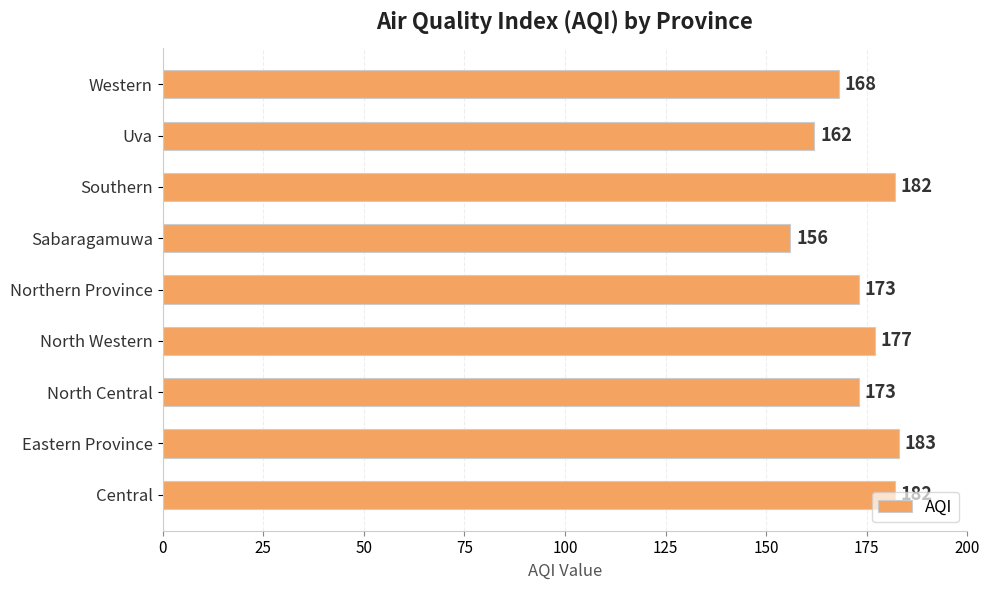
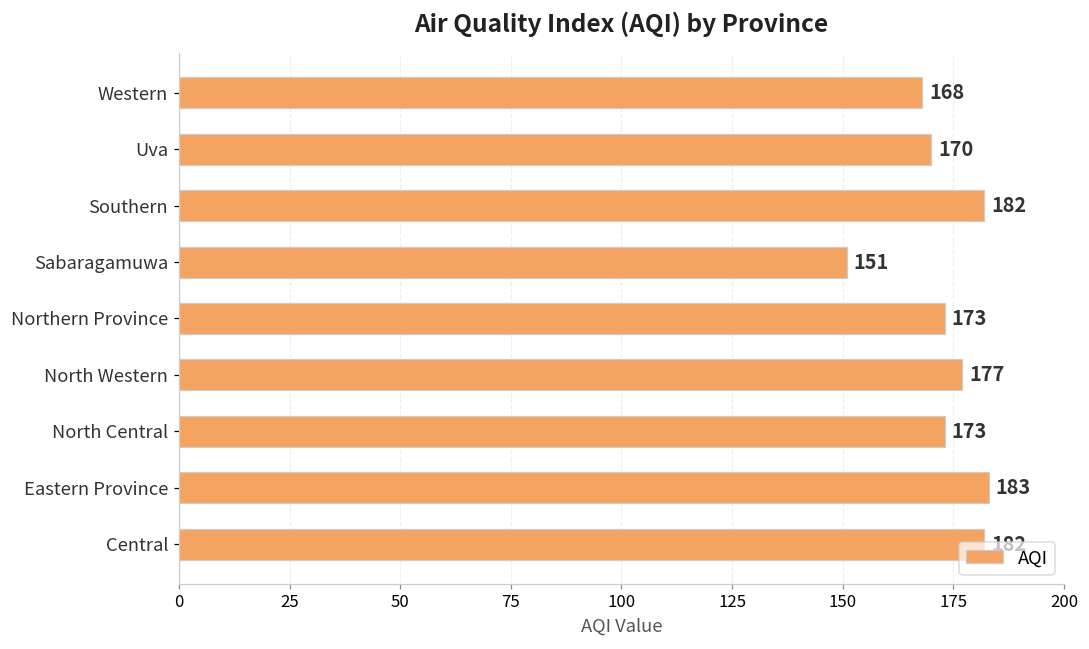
Uva: 162 -> 170
Sabaragamuwa: 156 -> 151
